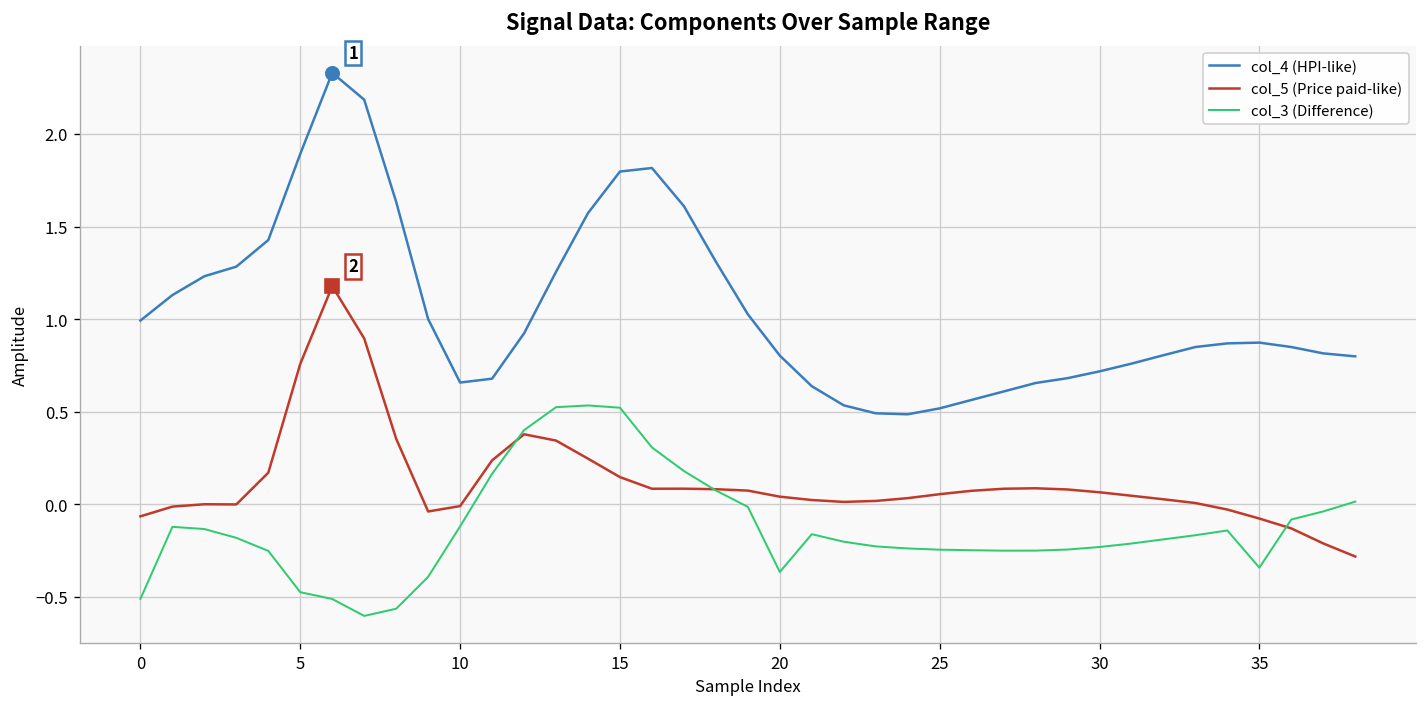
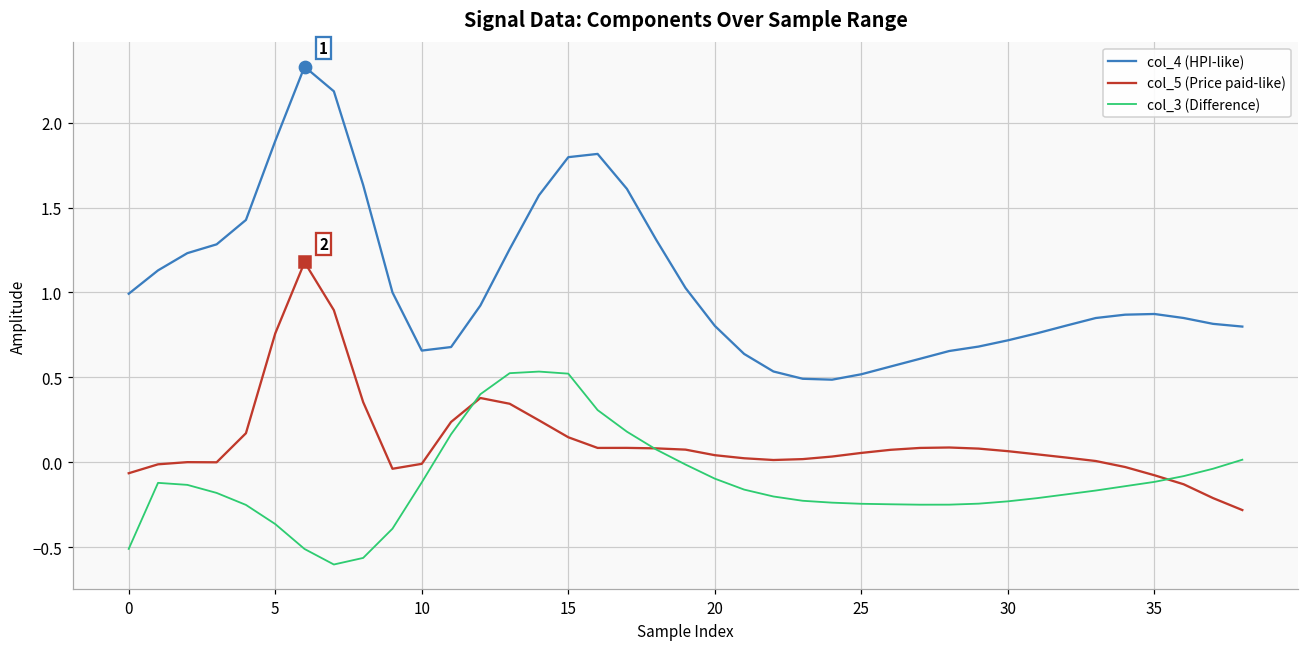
col_3 (Difference), 5: -0.47 -> -0.36
col_3 (Difference), 20: -0.37 -> -0.10
col_3 (Difference), 35: -0.34 -> -0.12
